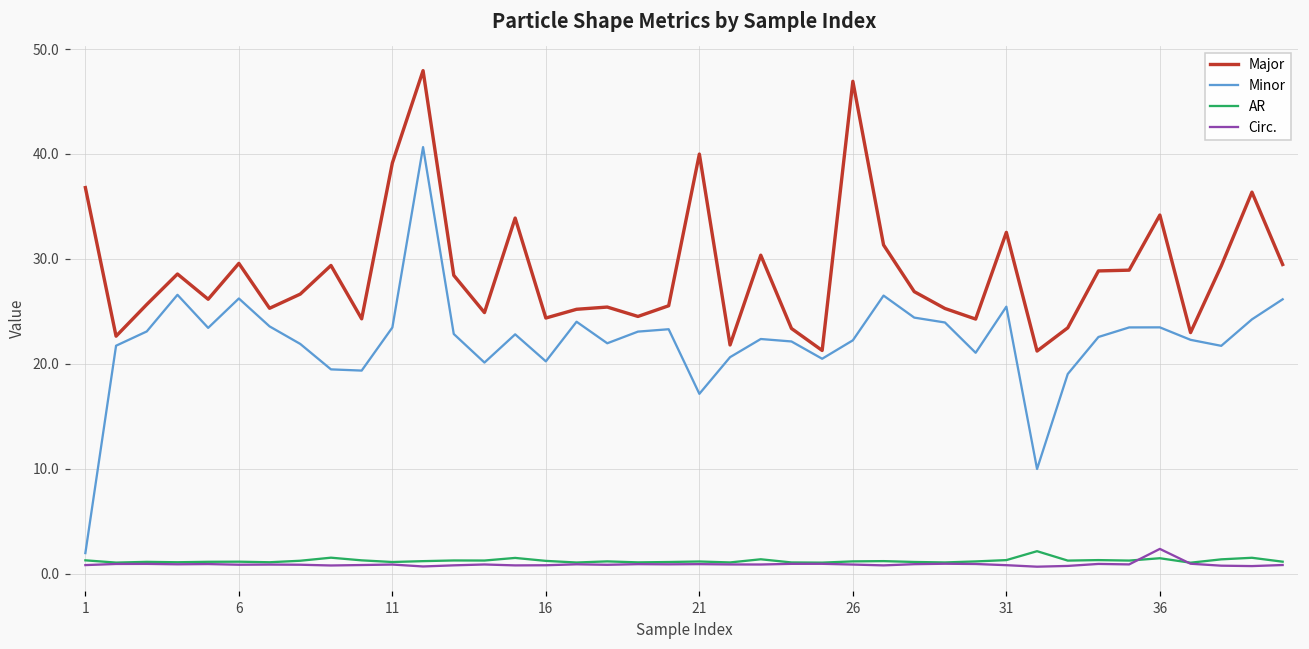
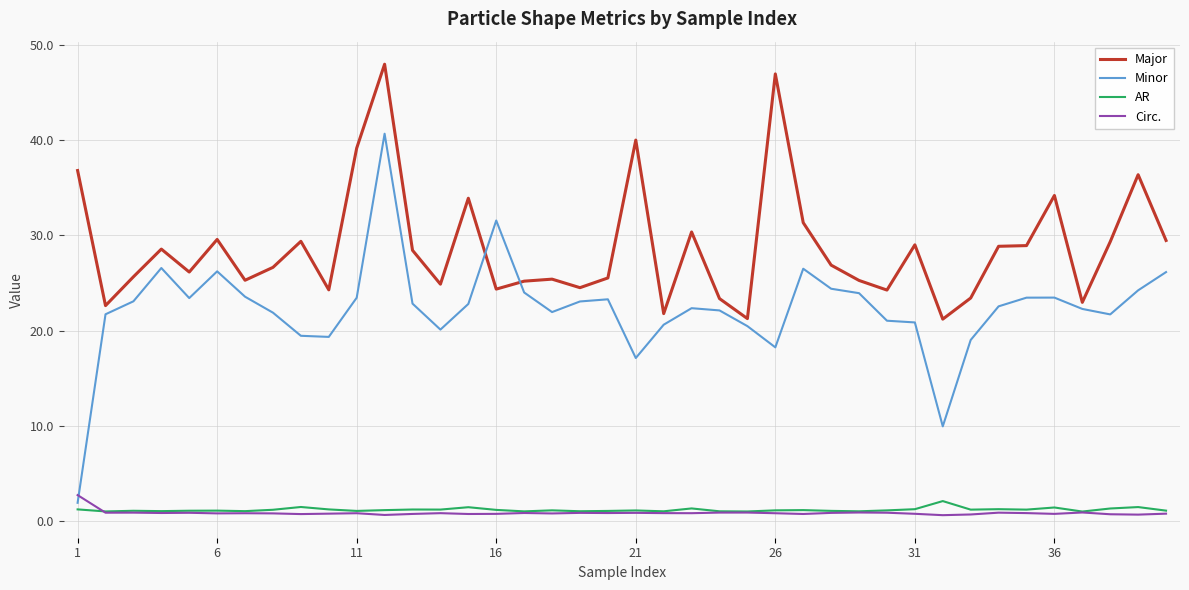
Circ., 1: 1 -> 3
Minor, 16: 20 -> 32
Minor, 26: 22 -> 18
Major, 31: 33 -> 29
Minor, 31: 25 -> 21
Circ., 36: 2 -> 1
